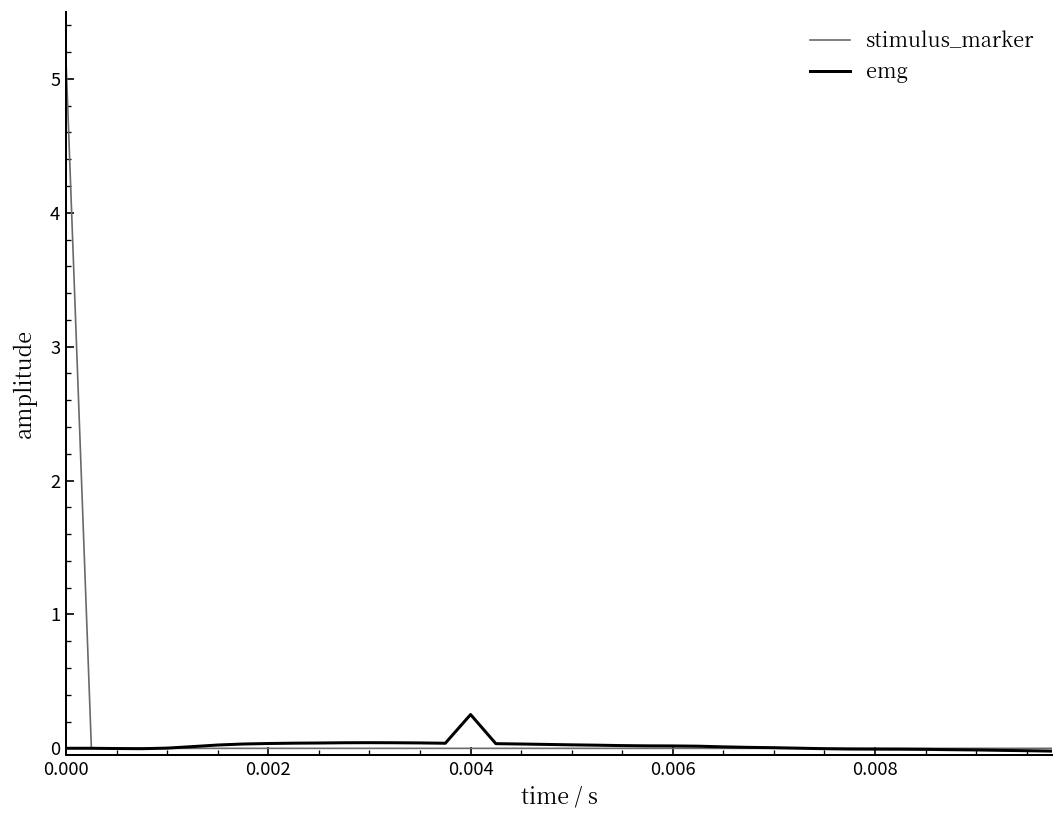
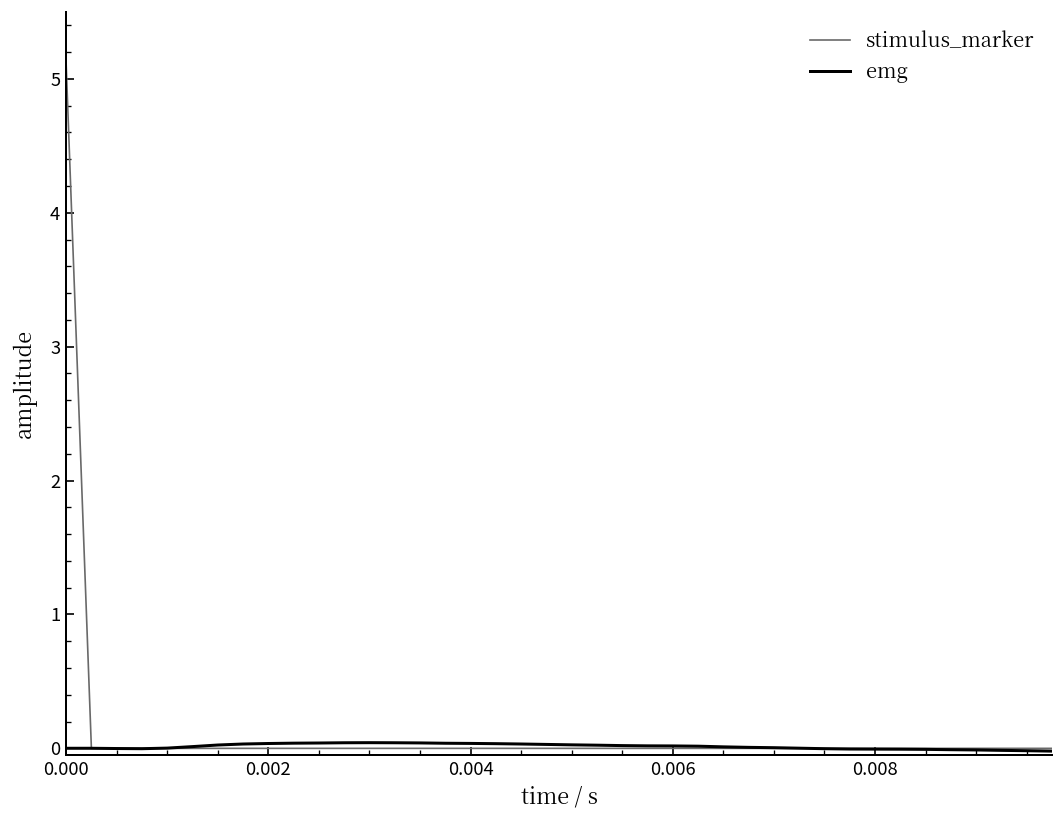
emg, 0.004: 0.25 -> 0.04
